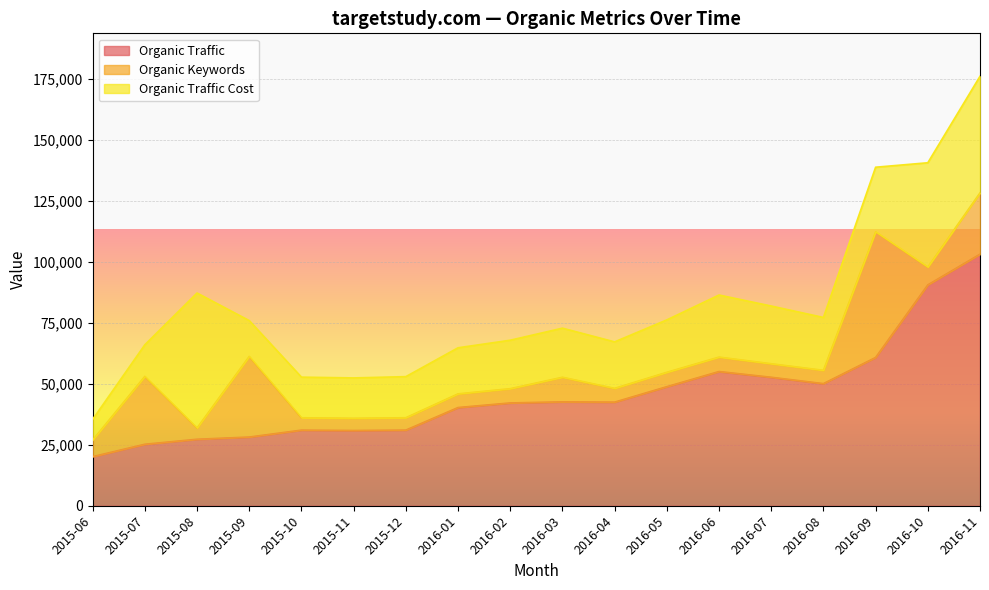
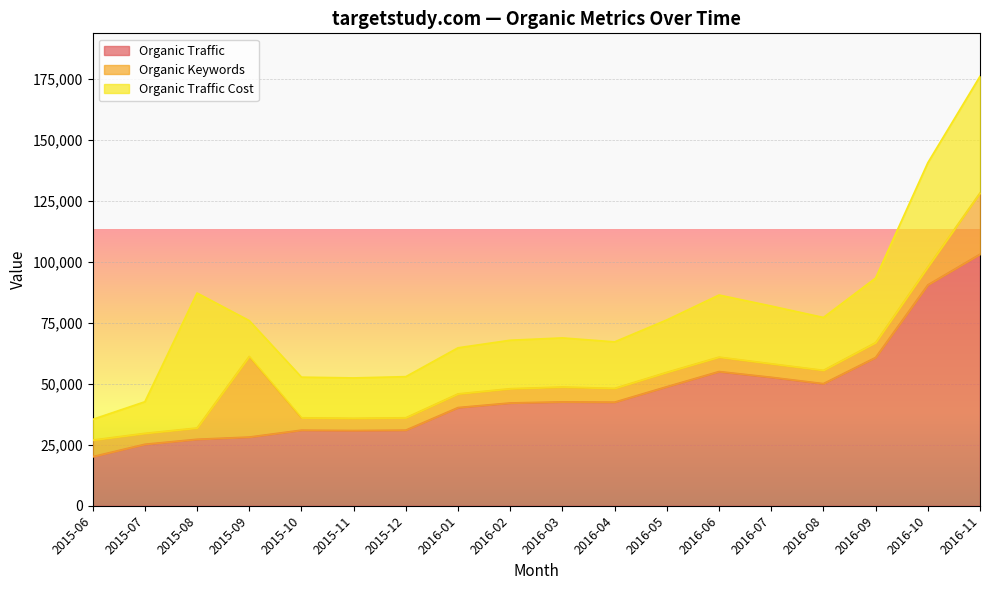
Organic Keywords, 2015-07: 28,000 -> 4,000
Organic Keywords, 2016-03: 10,000 -> 6,000
Organic Keywords, 2016-09: 51,000 -> 6,000
